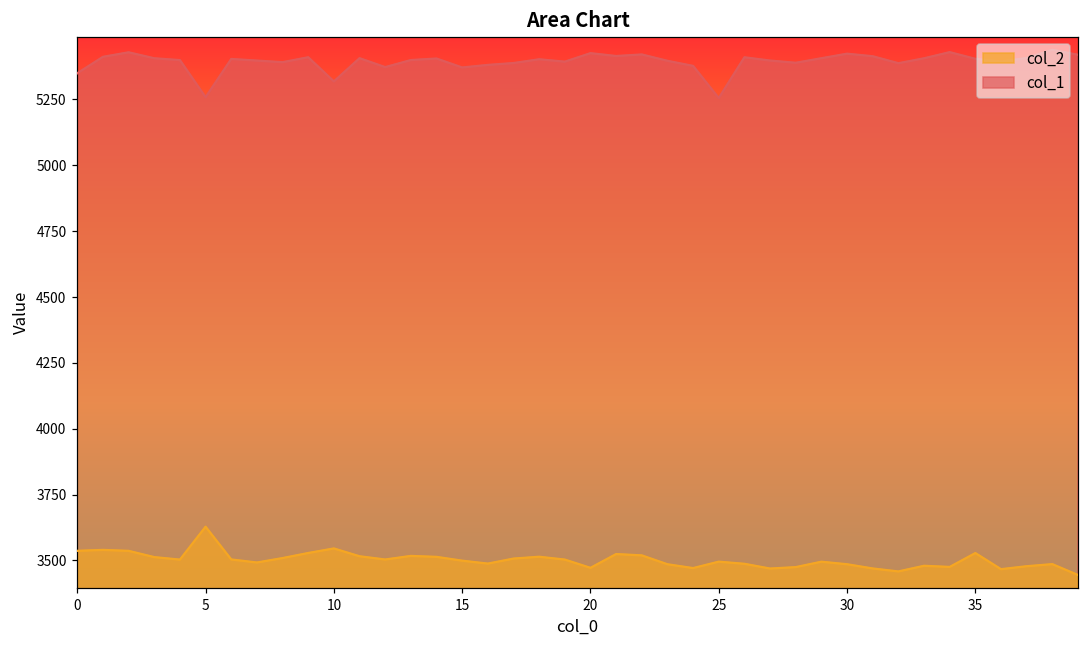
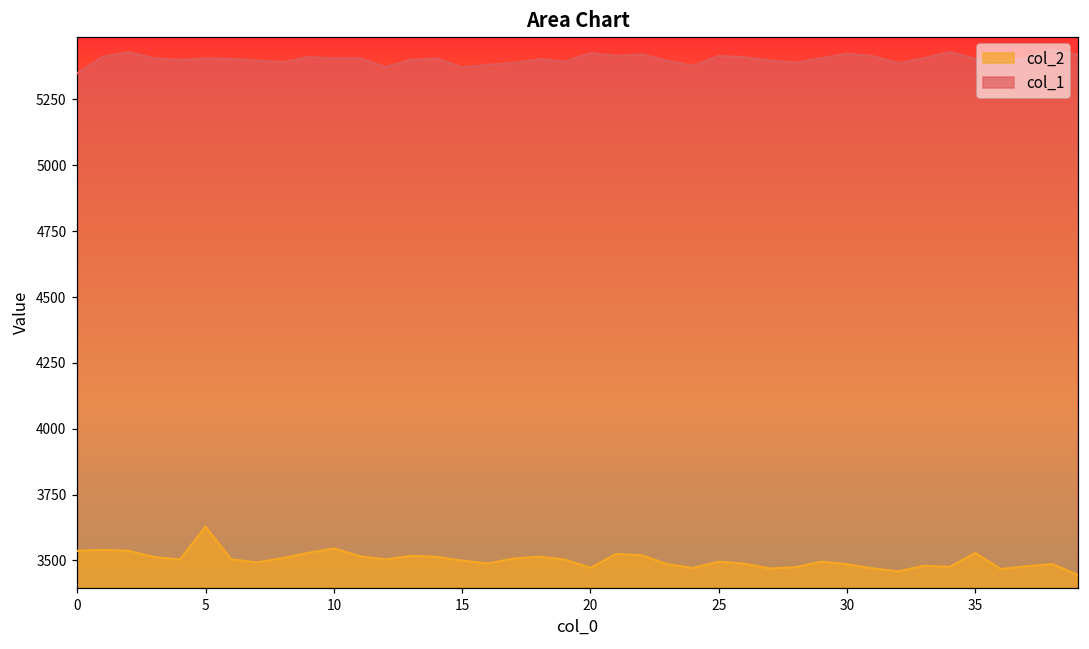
col_1, 5: 5260 -> 5410
col_1, 10: 5320 -> 5410
col_1, 25: 5260 -> 5410
